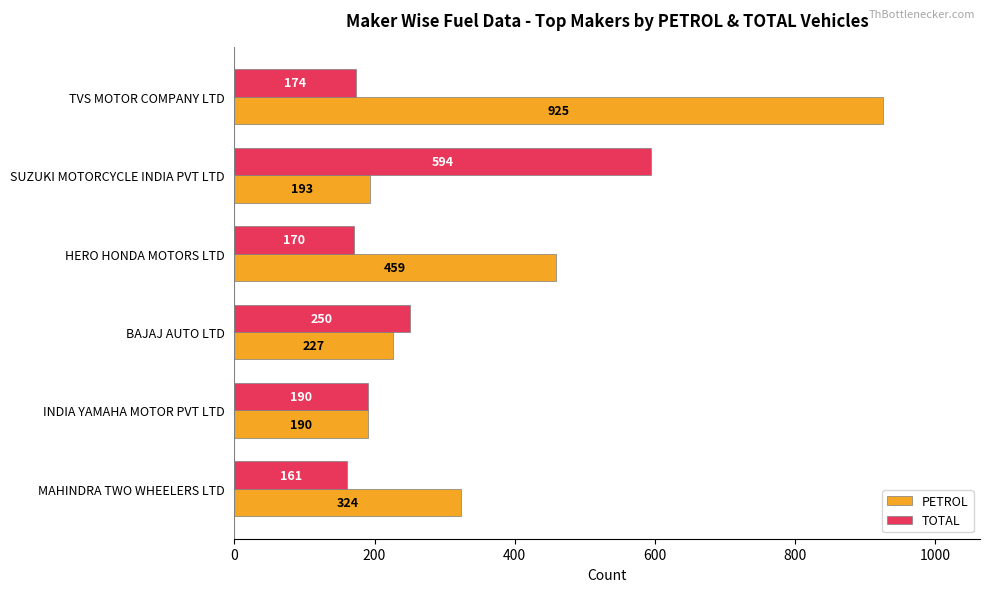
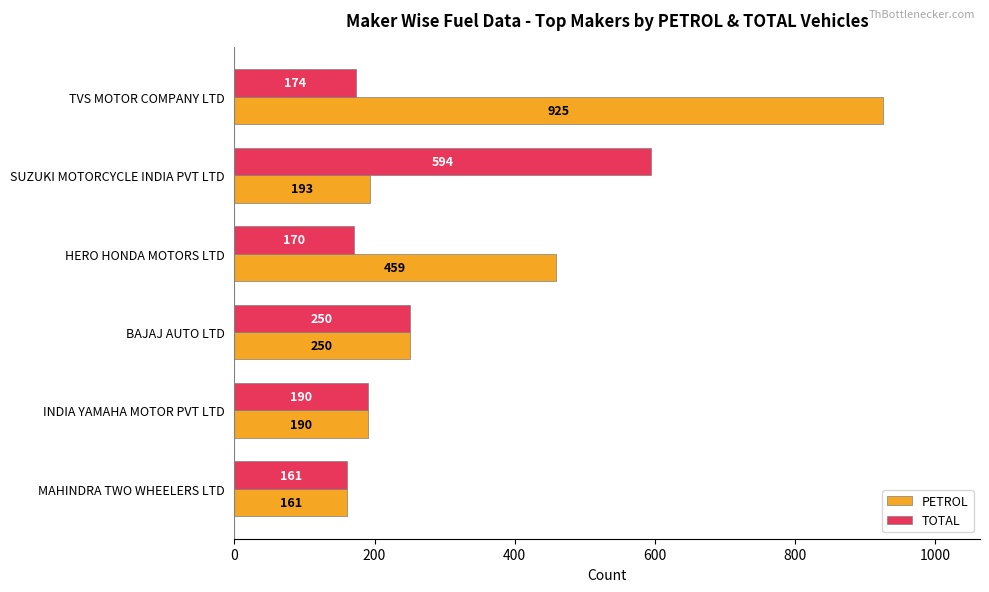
PETROL, BAJAJ AUTO LTD: 227 -> 250
PETROL, MAHINDRA TWO WHEELERS LTD: 324 -> 161
